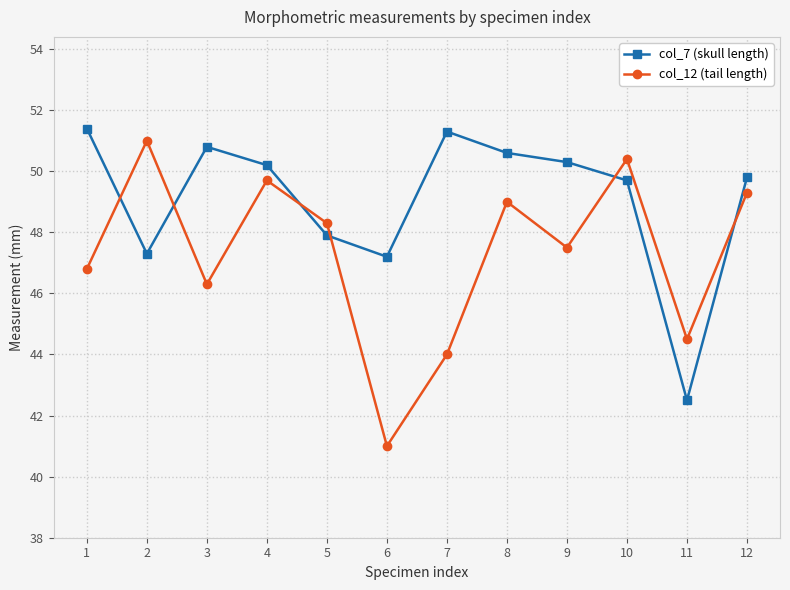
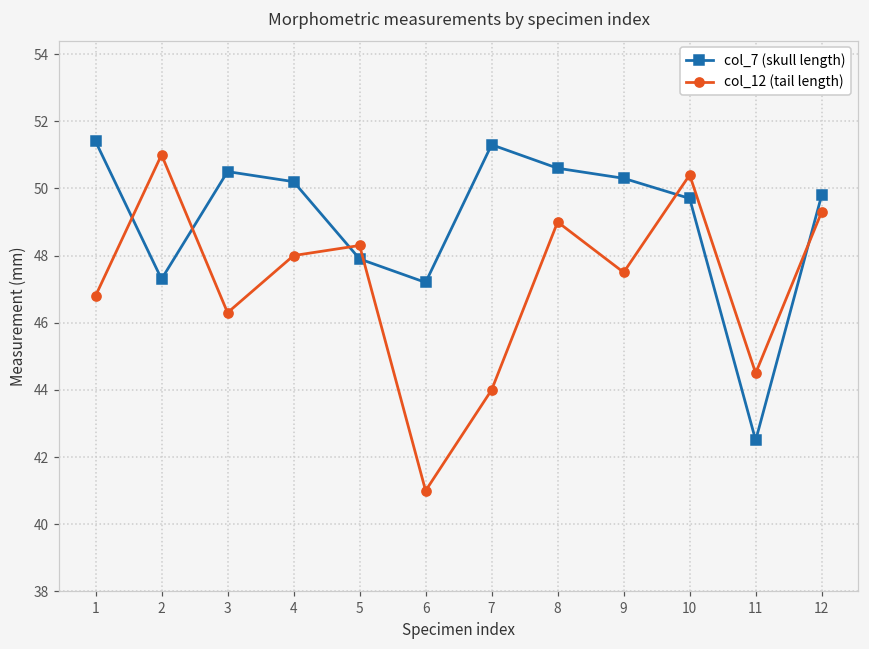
col_7 (skull length), 3: 50.8 -> 50.5
col_12 (tail length), 4: 49.7 -> 48.0
